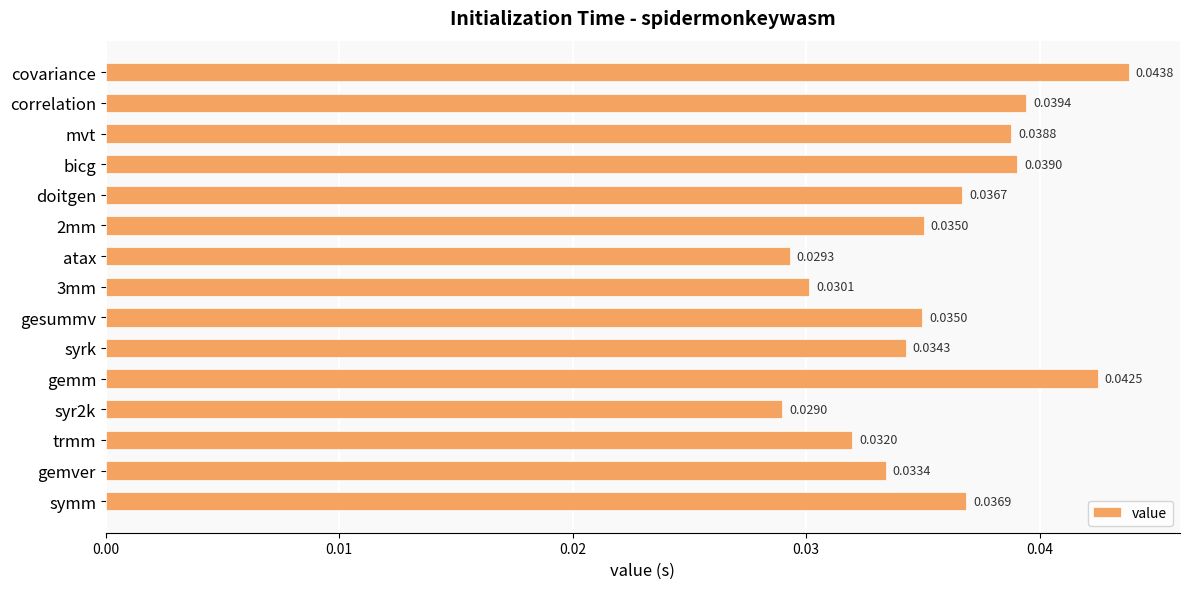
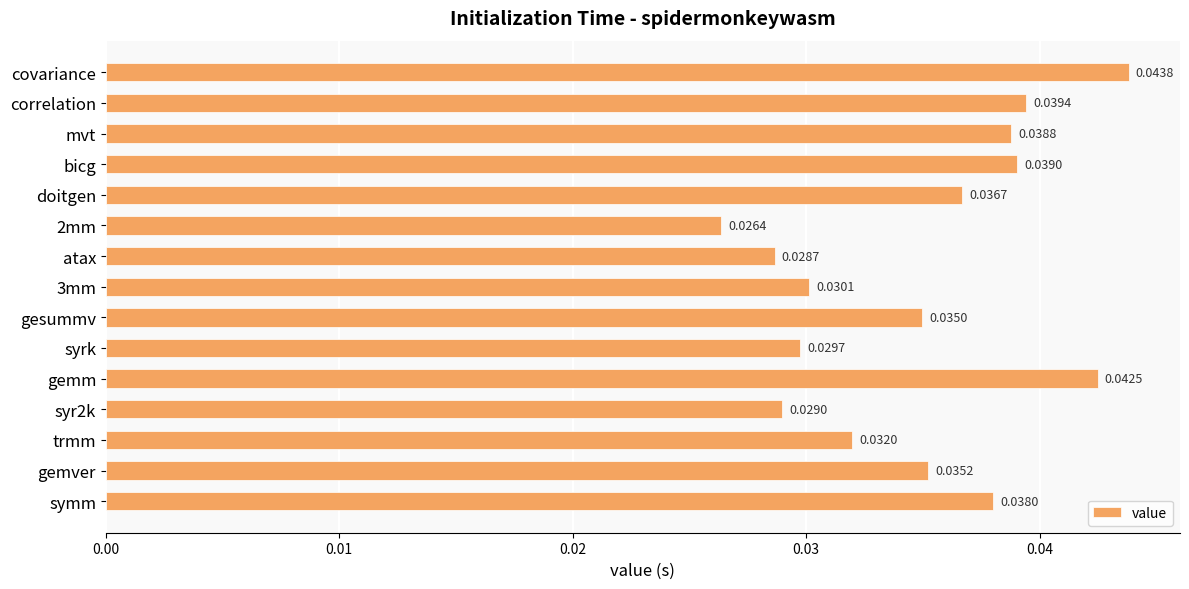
2mm: 0.0350 -> 0.0264
atax: 0.0293 -> 0.0287
syrk: 0.0343 -> 0.0297
gemver: 0.0334 -> 0.0352
symm: 0.0369 -> 0.0380
